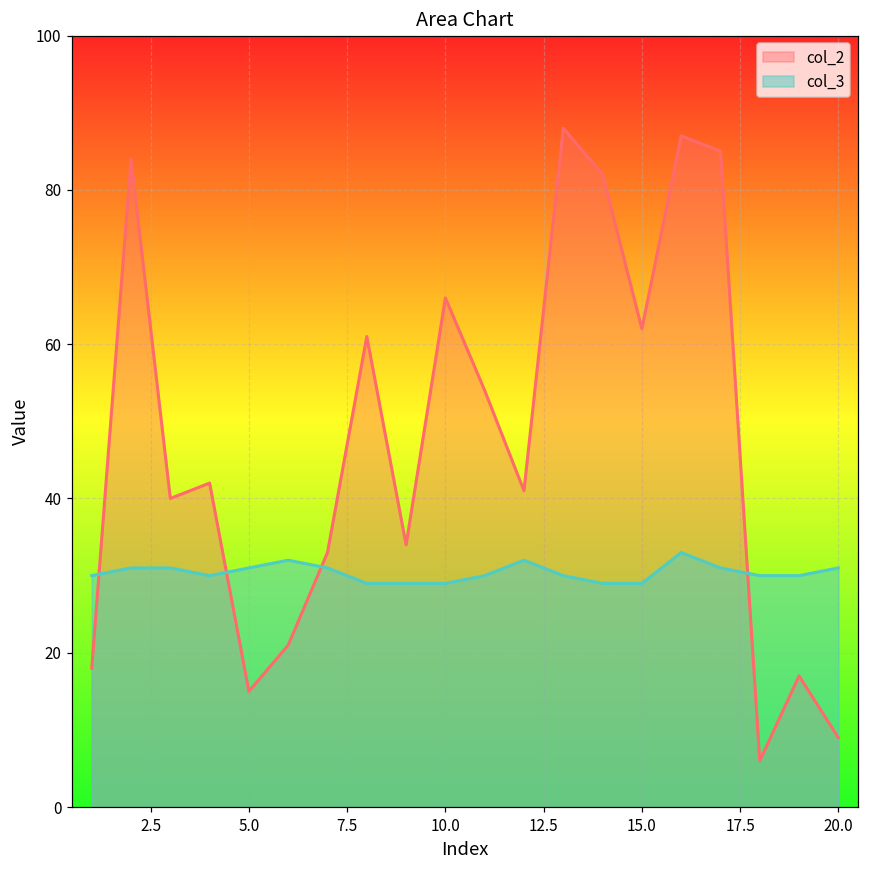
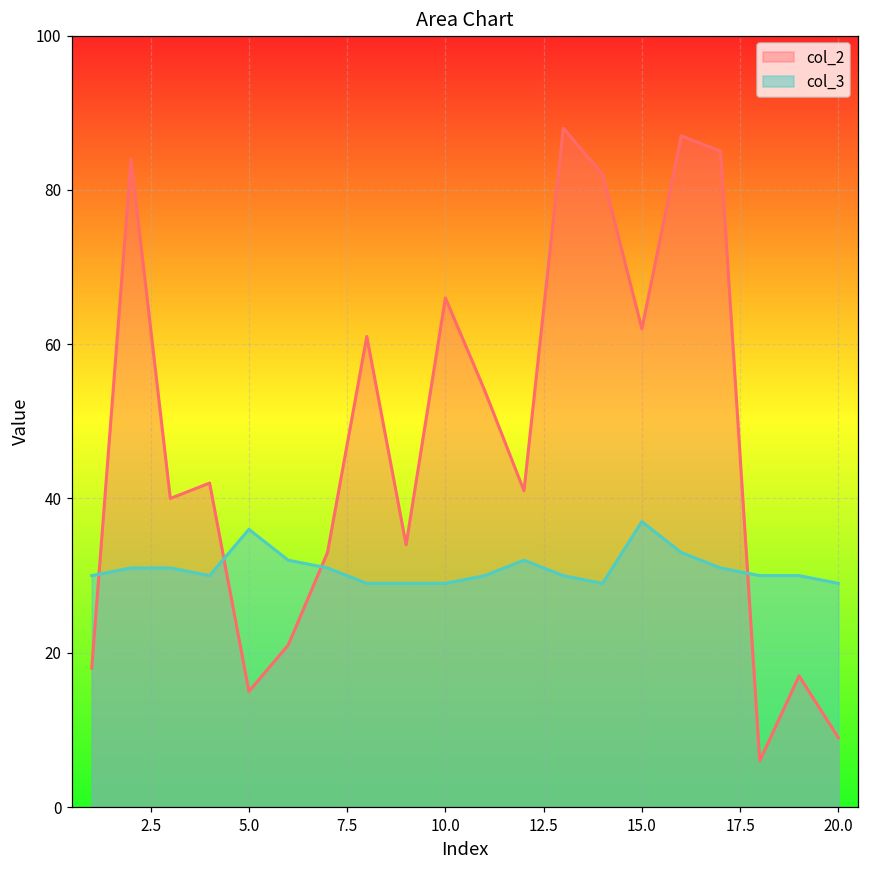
col_3, 5.0: 31 -> 36
col_3, 15.0: 29 -> 37
col_3, 20.0: 31 -> 29
